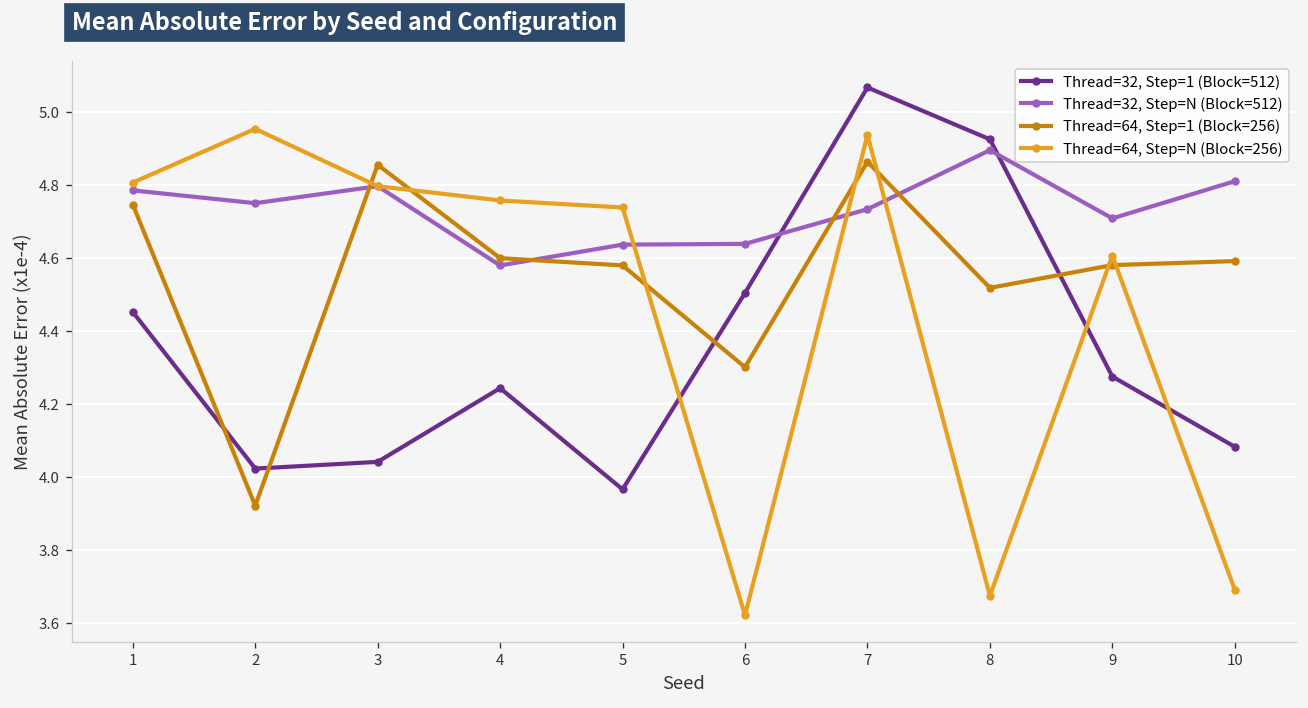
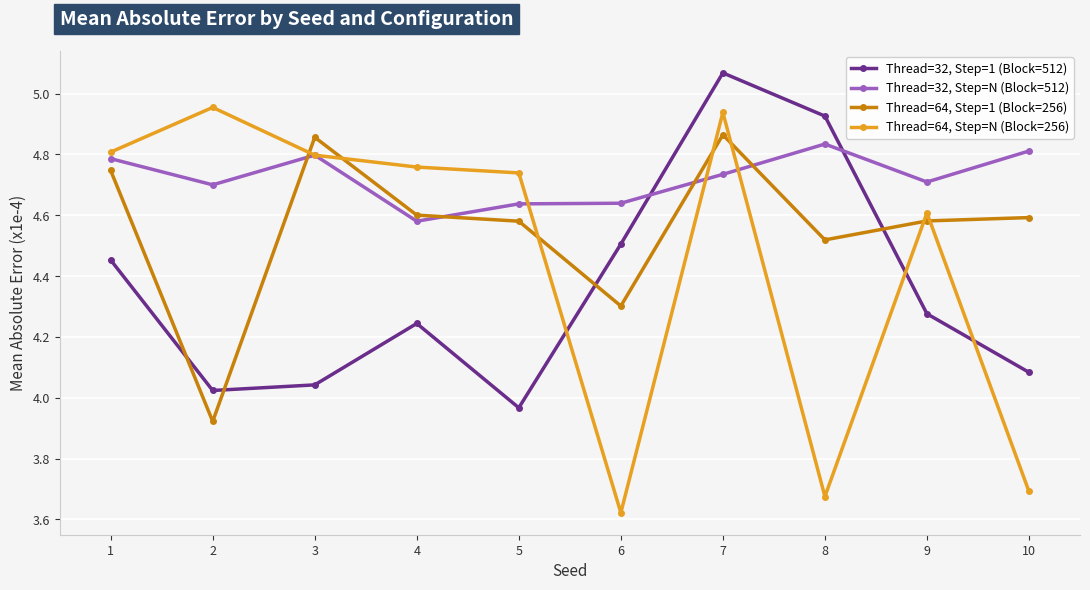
Thread=32, Step=N (Block=512), 2: 4.75 -> 4.70
Thread=32, Step=N (Block=512), 8: 4.90 -> 4.83
